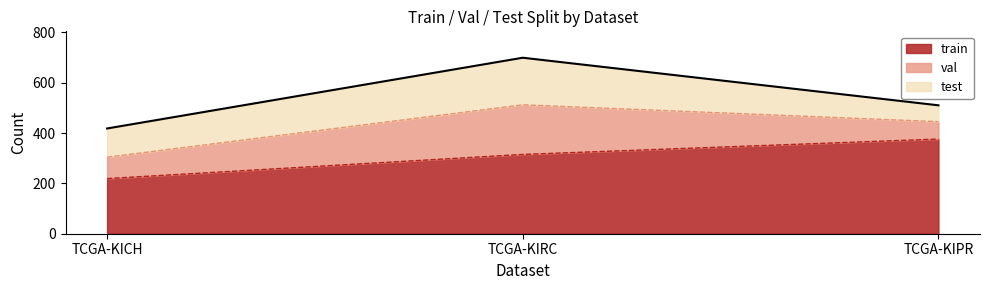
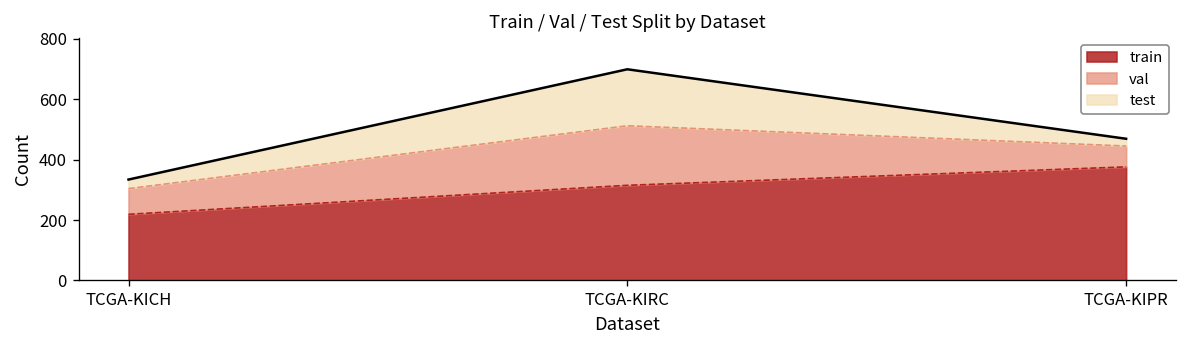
test, TCGA-KICH: 110 -> 30
test, TCGA-KIPR: 70 -> 20
